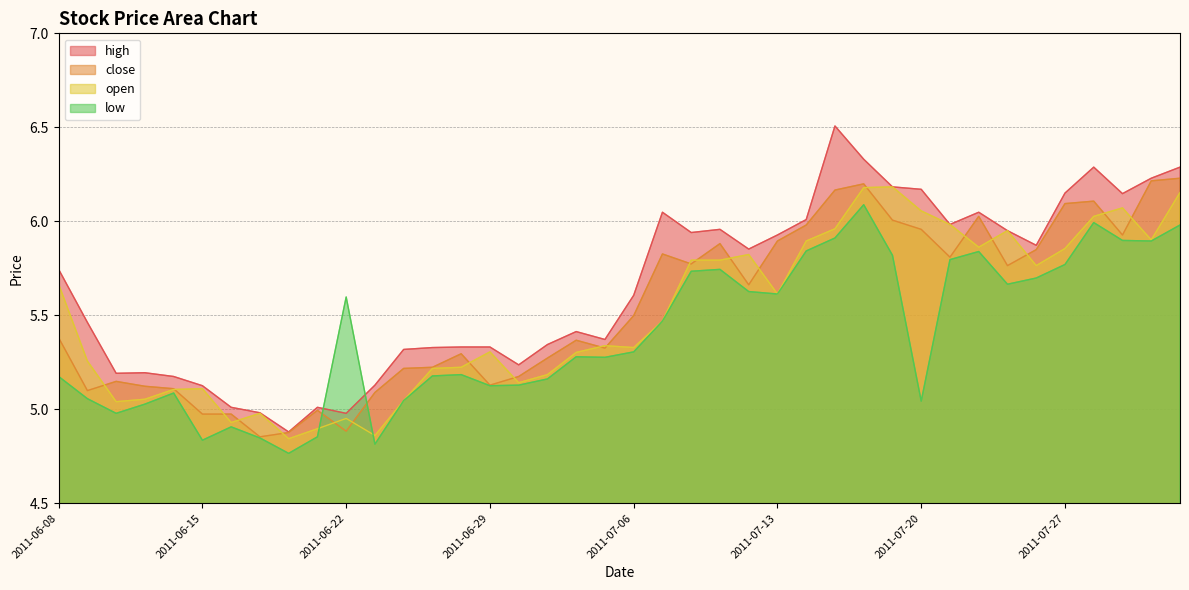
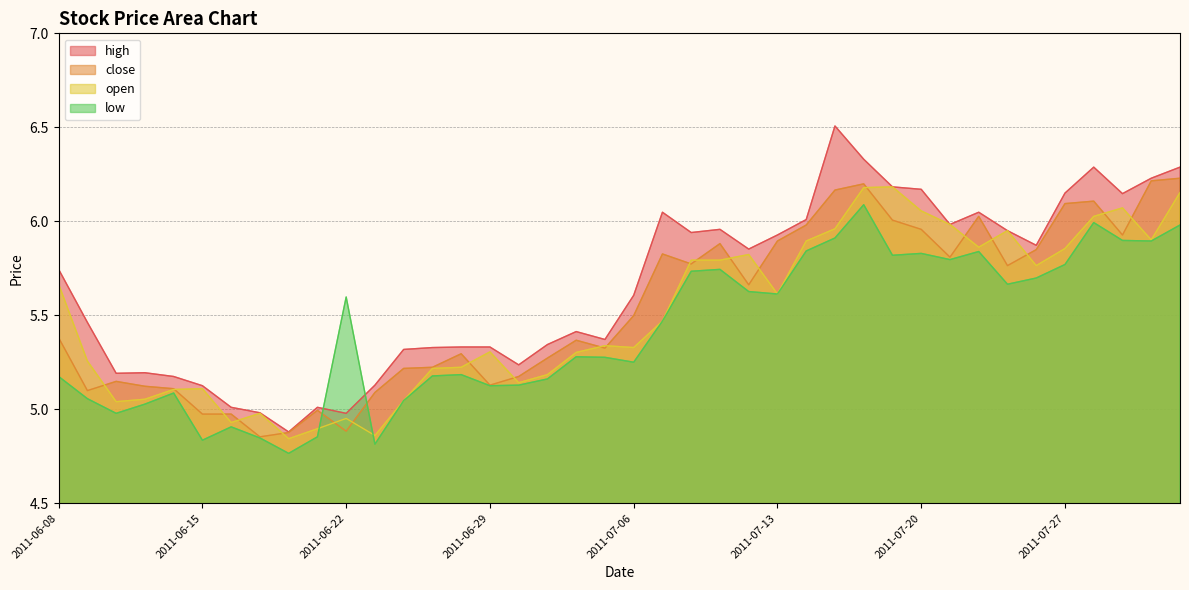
low, 2011-07-06: 5.31 -> 5.25
low, 2011-07-20: 5.04 -> 5.83
